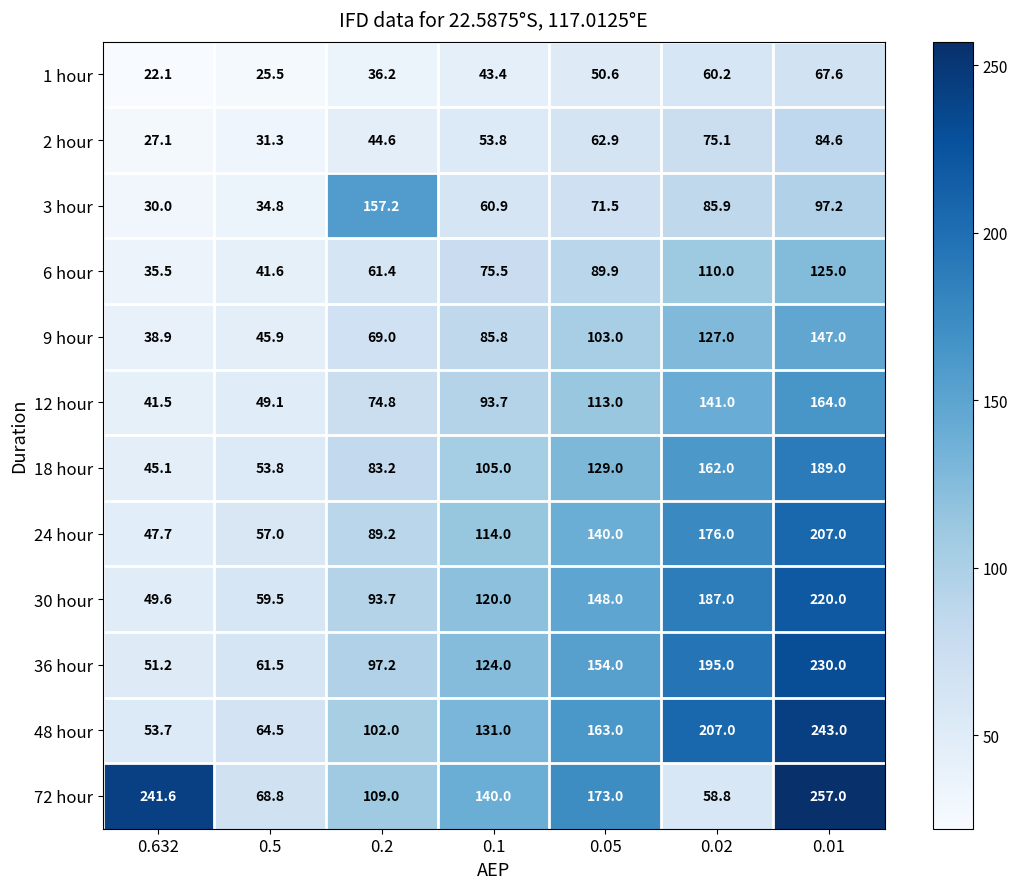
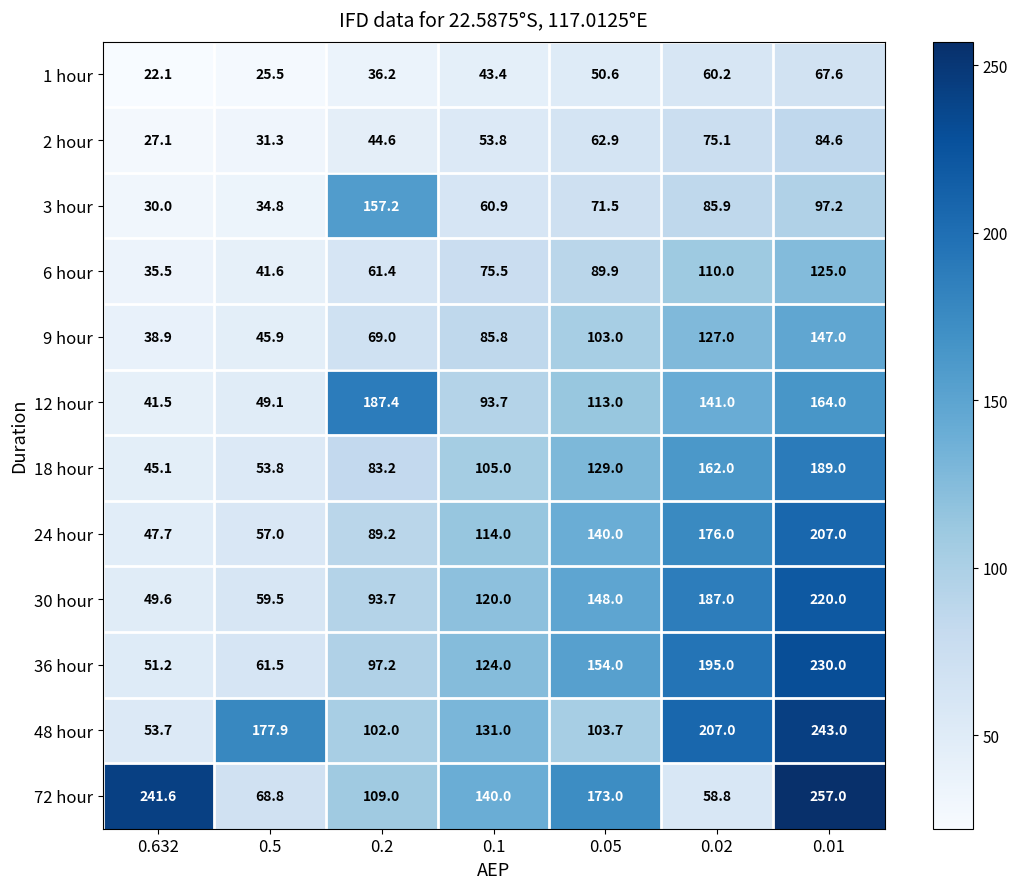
12 hour, 0.2: 74.8 -> 187.4
48 hour, 0.5: 64.5 -> 177.9
48 hour, 0.05: 163.0 -> 103.7
